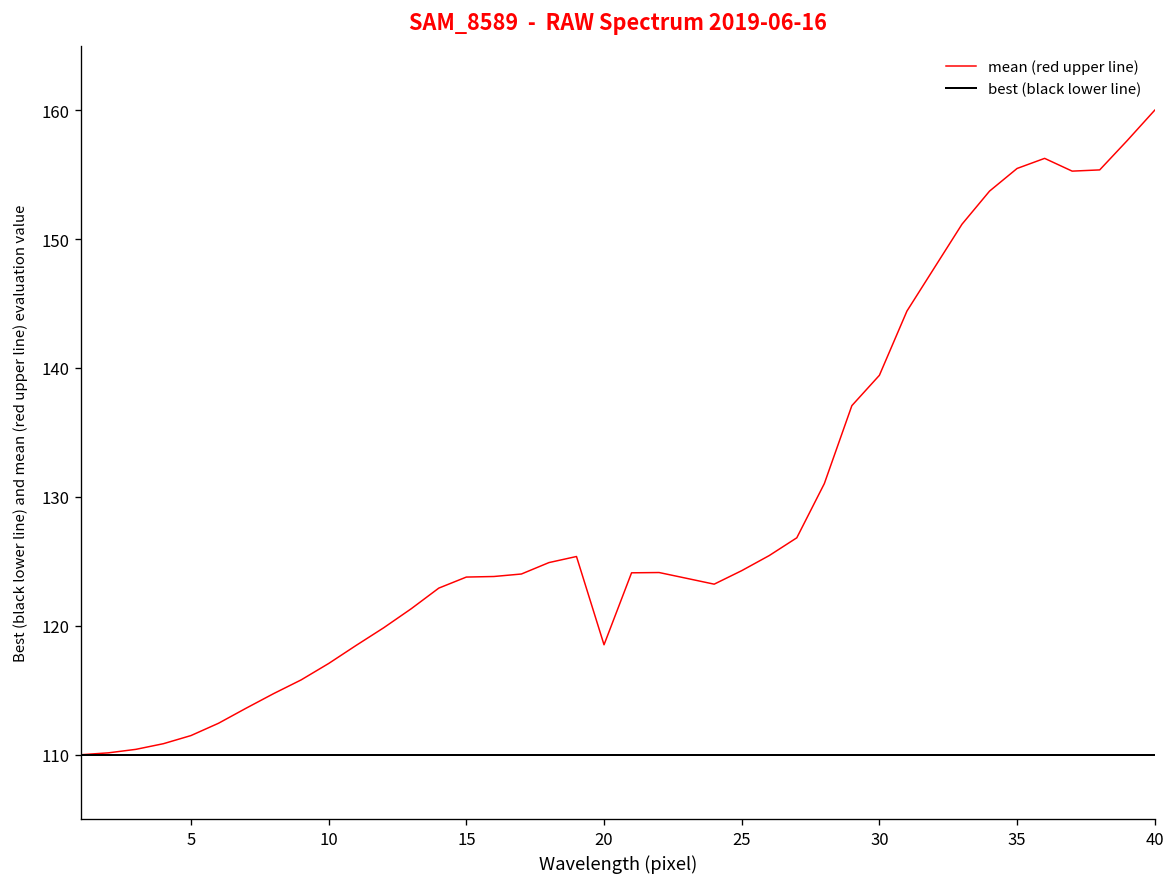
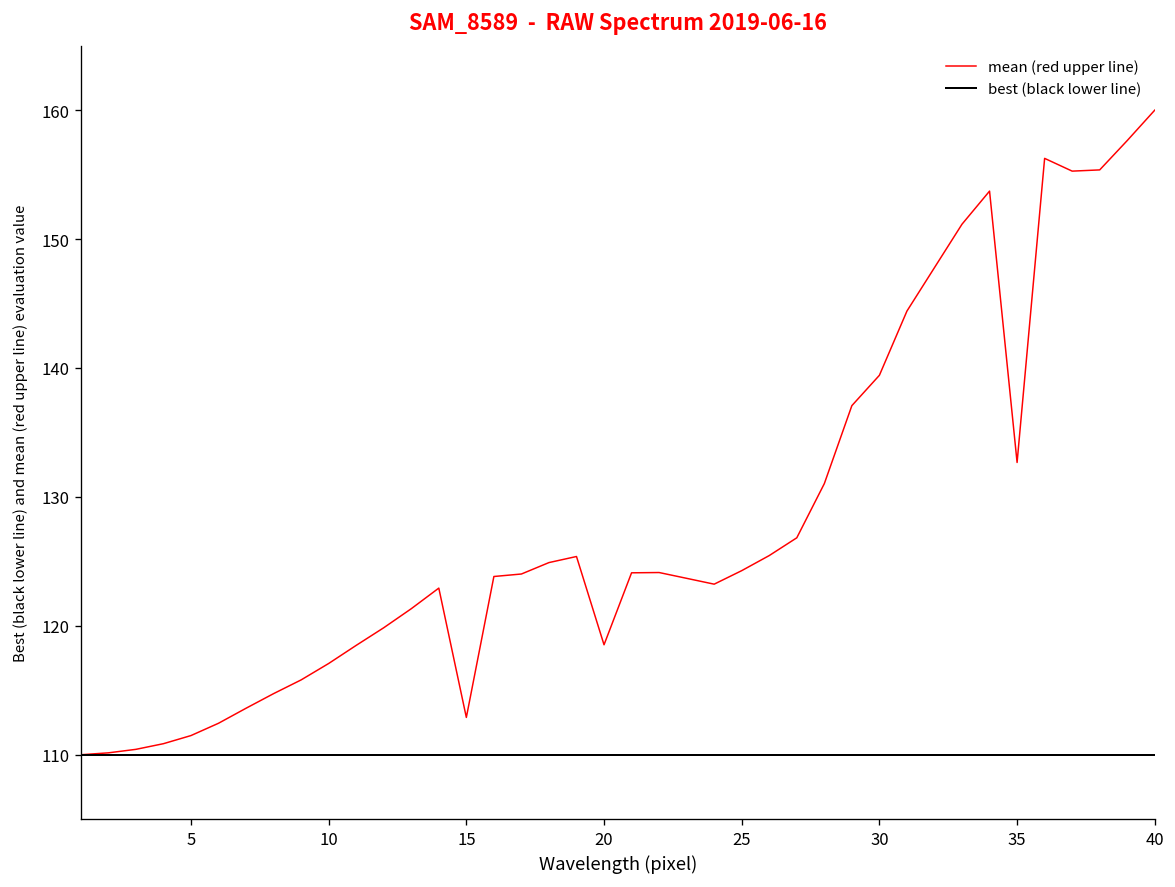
mean (red upper line), 15: 123.8 -> 112.9
mean (red upper line), 35: 155.5 -> 132.7
